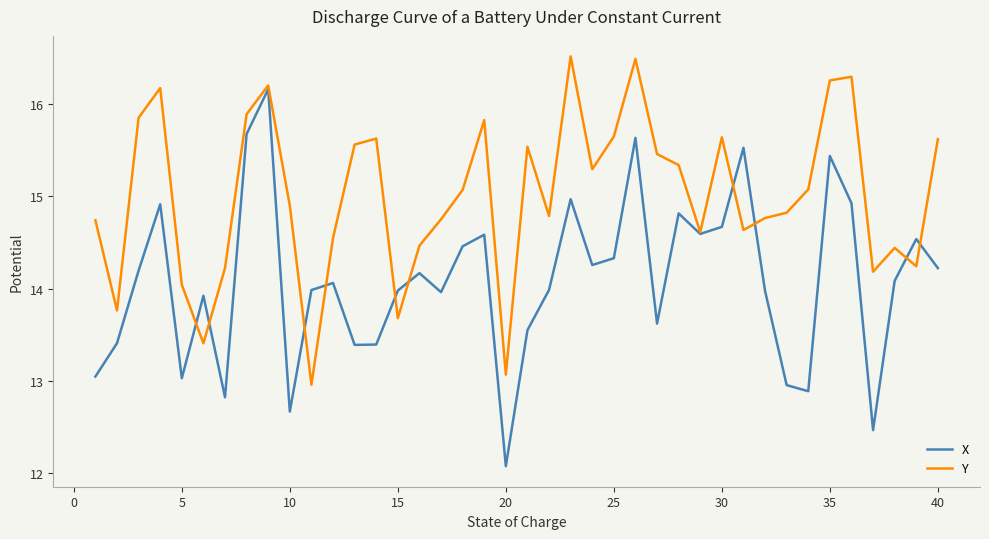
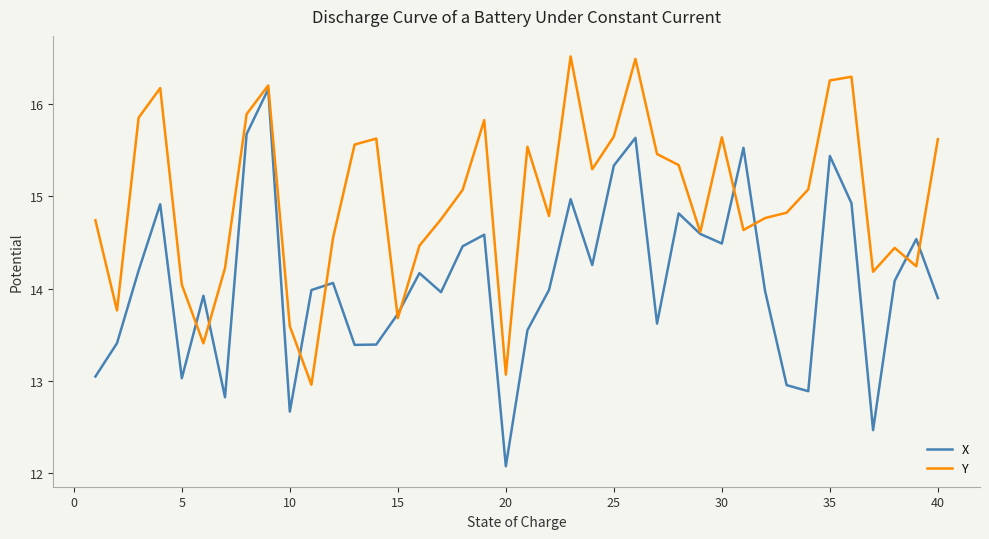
Y, 10: 14.9 -> 13.6
X, 15: 14.0 -> 13.7
X, 25: 14.3 -> 15.3
X, 30: 14.7 -> 14.5
X, 40: 14.2 -> 13.9
